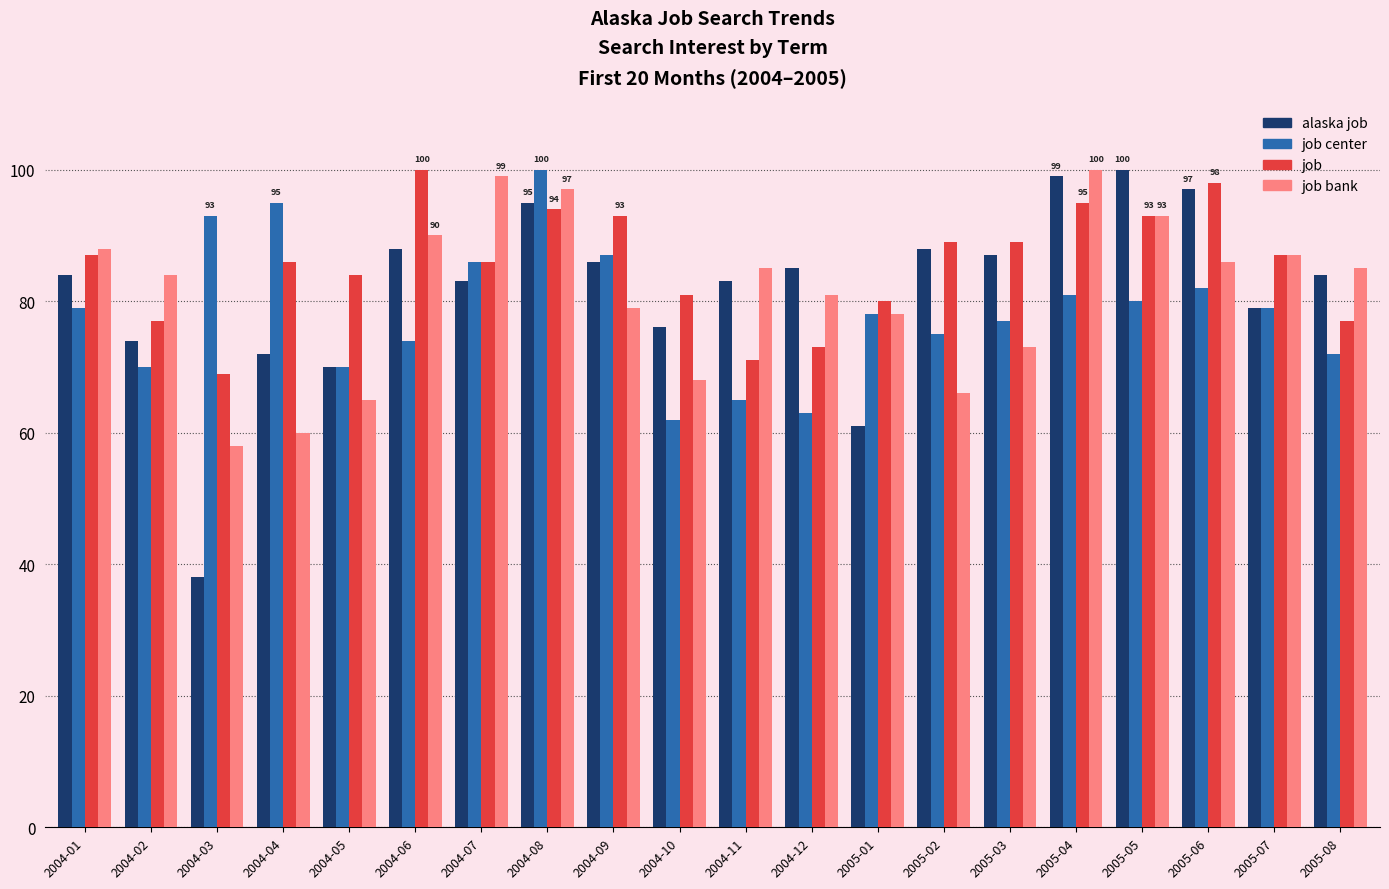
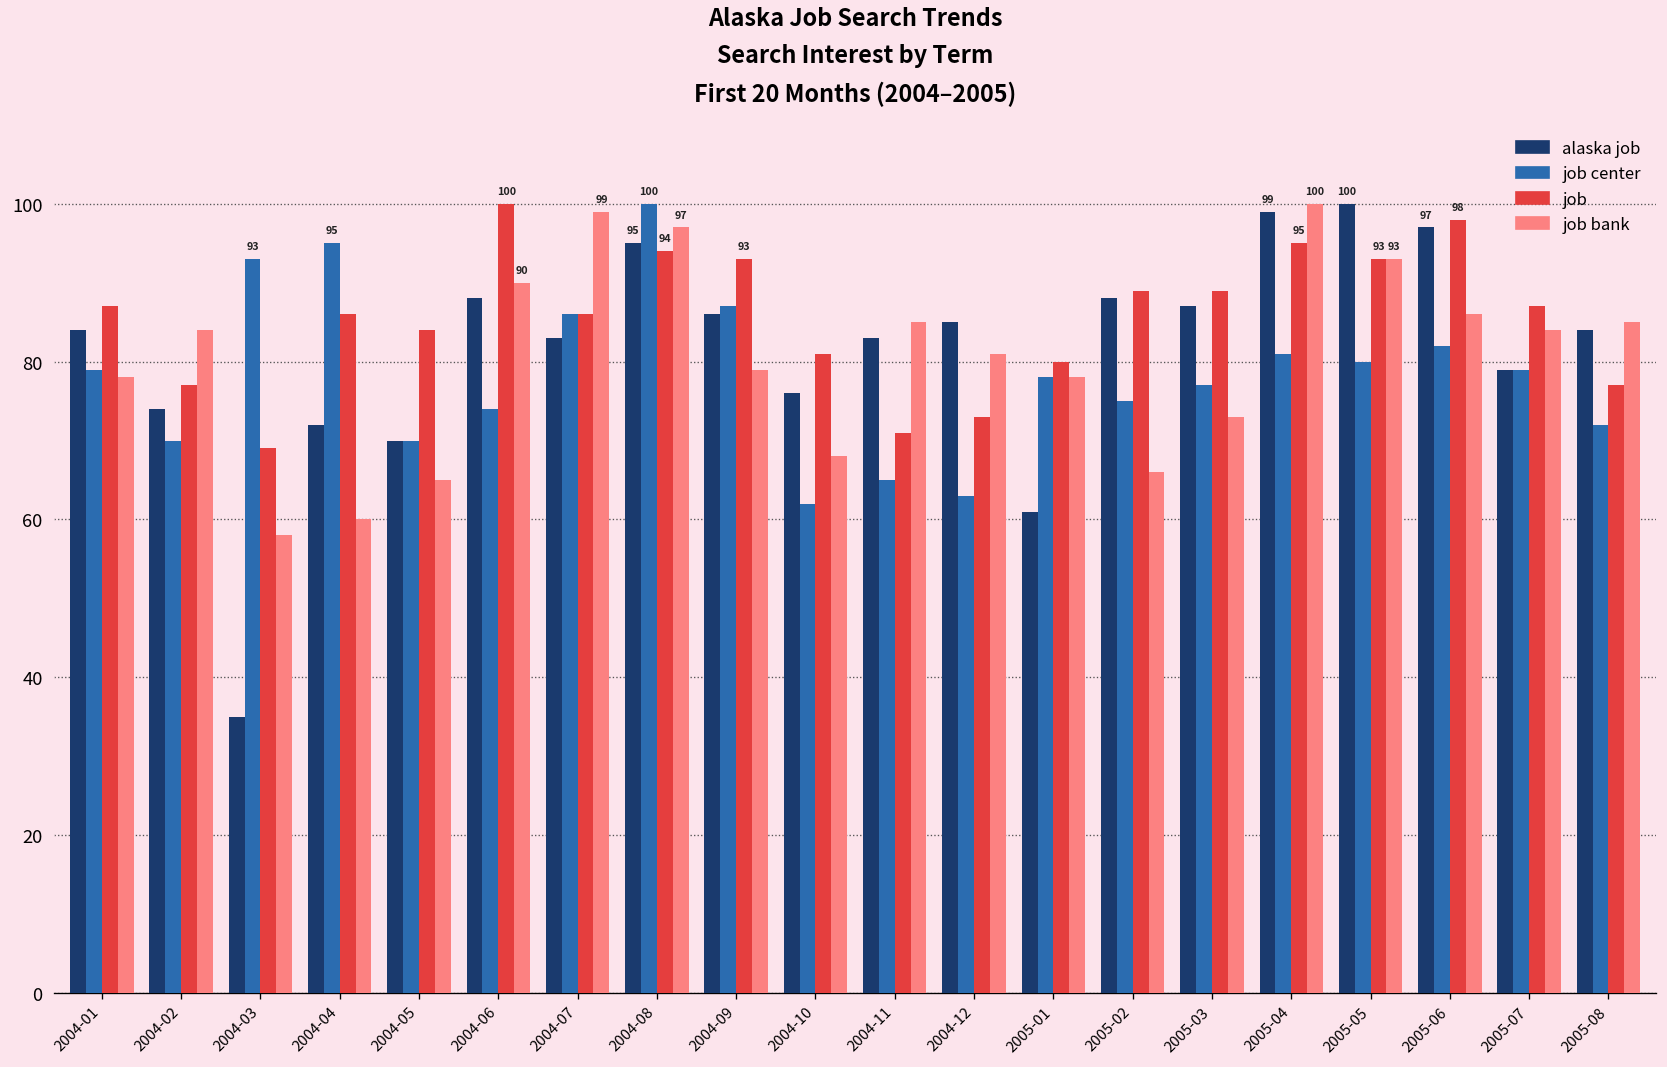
job bank, 2004-01: 88 -> 78
alaska job, 2004-03: 38 -> 35
job bank, 2005-07: 87 -> 84
